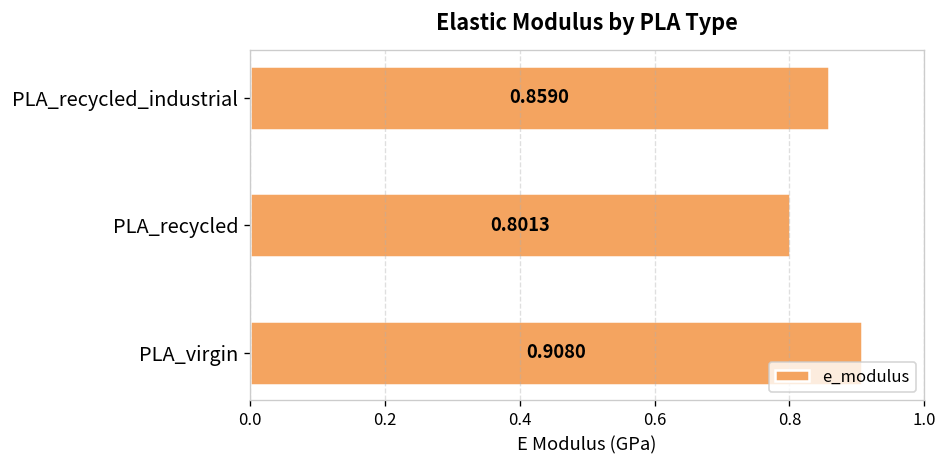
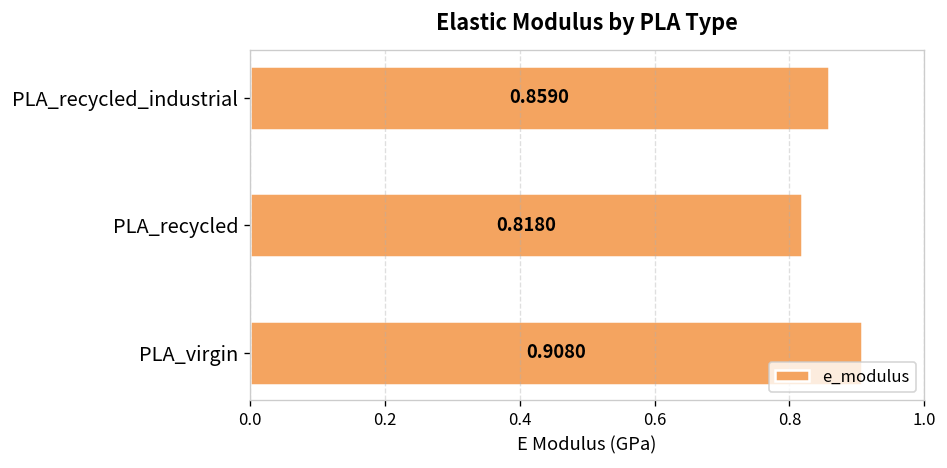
PLA_recycled: 0.8013 -> 0.8180
